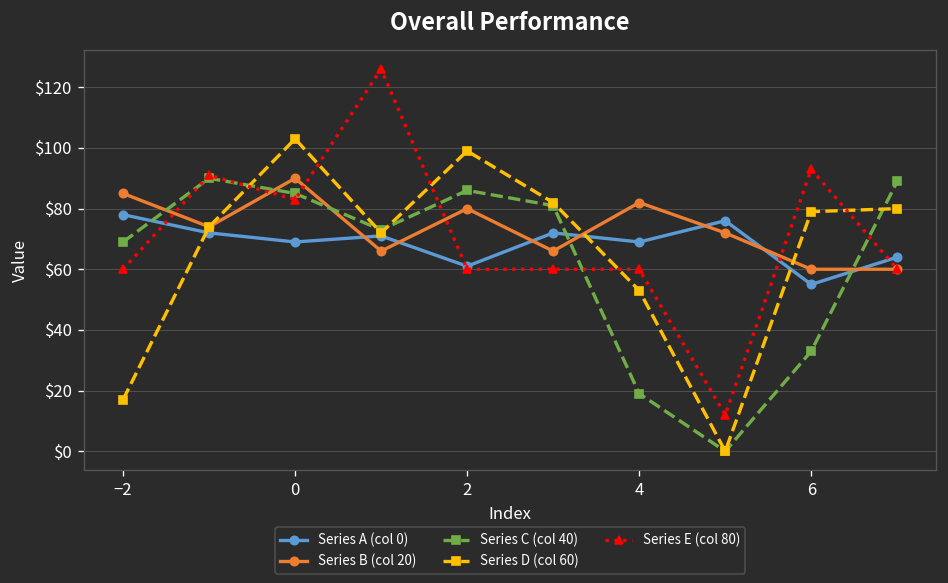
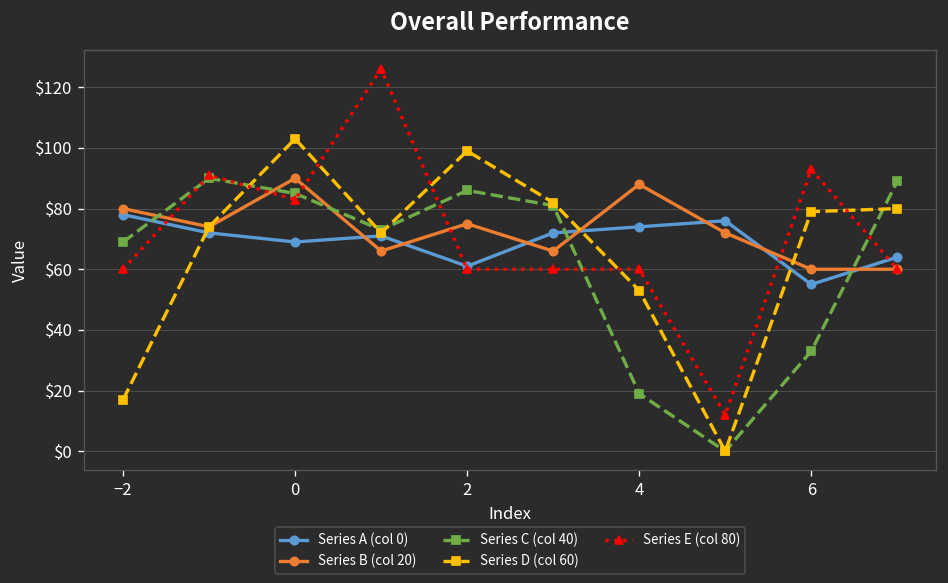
Series B (col 20), −2: $85 -> $80
Series B (col 20), 2: $80 -> $75
Series A (col 0), 4: $69 -> $74
Series B (col 20), 4: $82 -> $88
